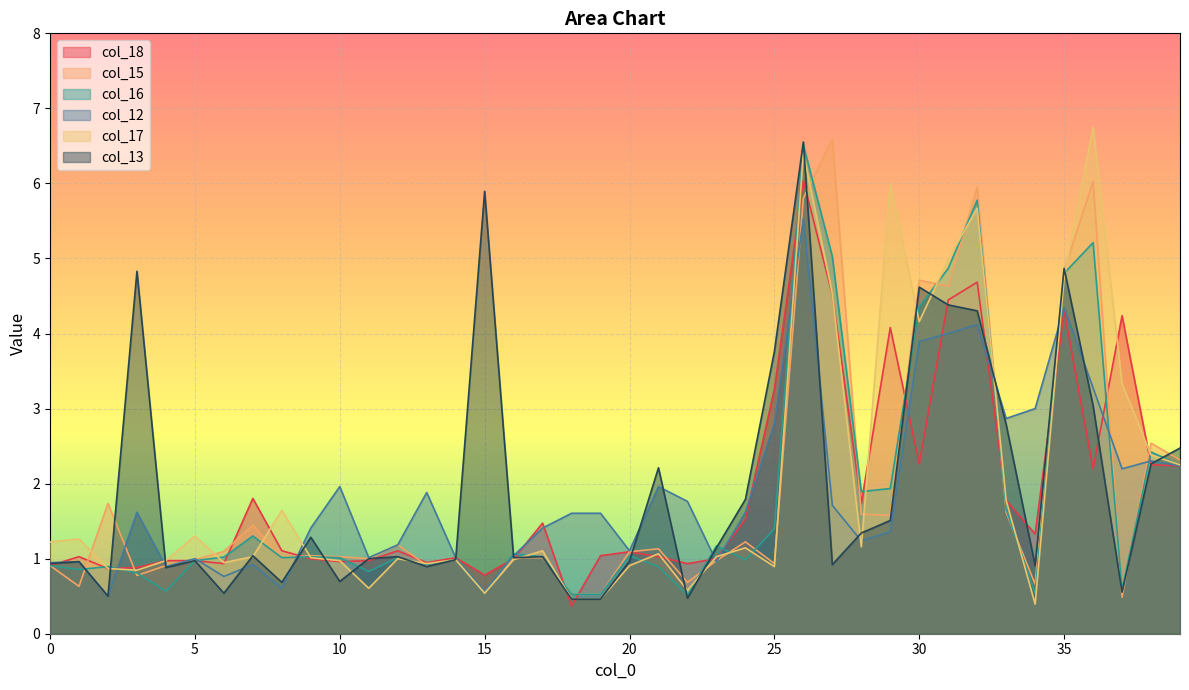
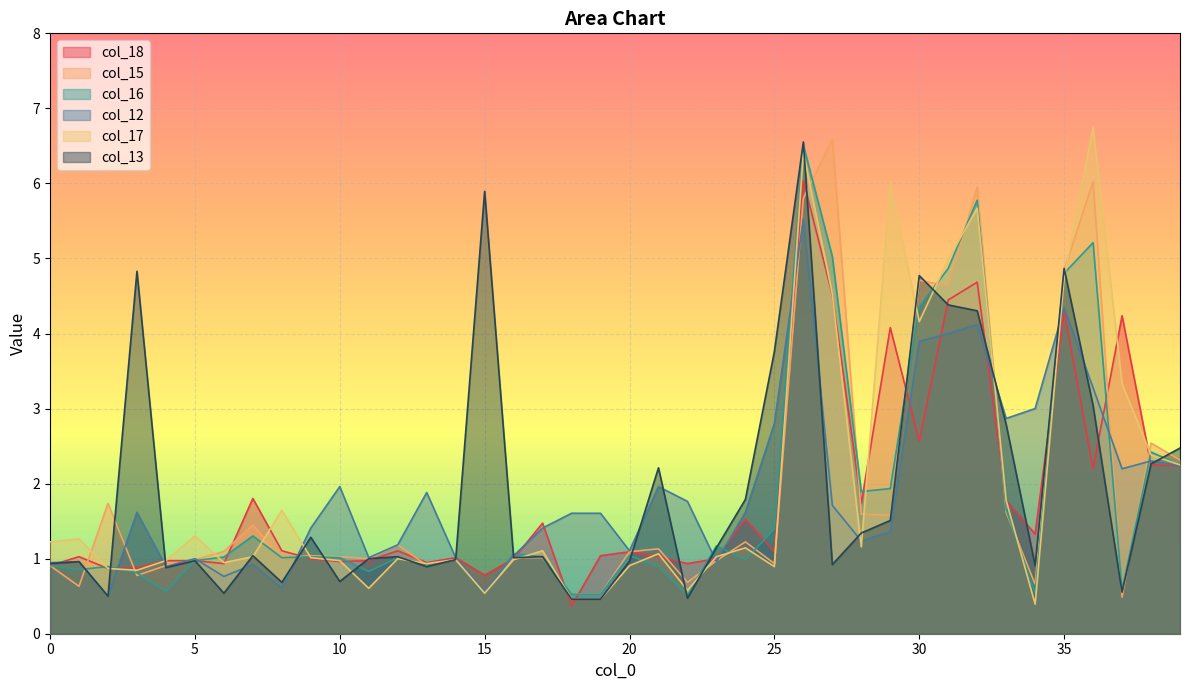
col_18, 25: 3.3 -> 1.1
col_18, 30: 2.3 -> 2.6
col_13, 30: 4.6 -> 4.8
